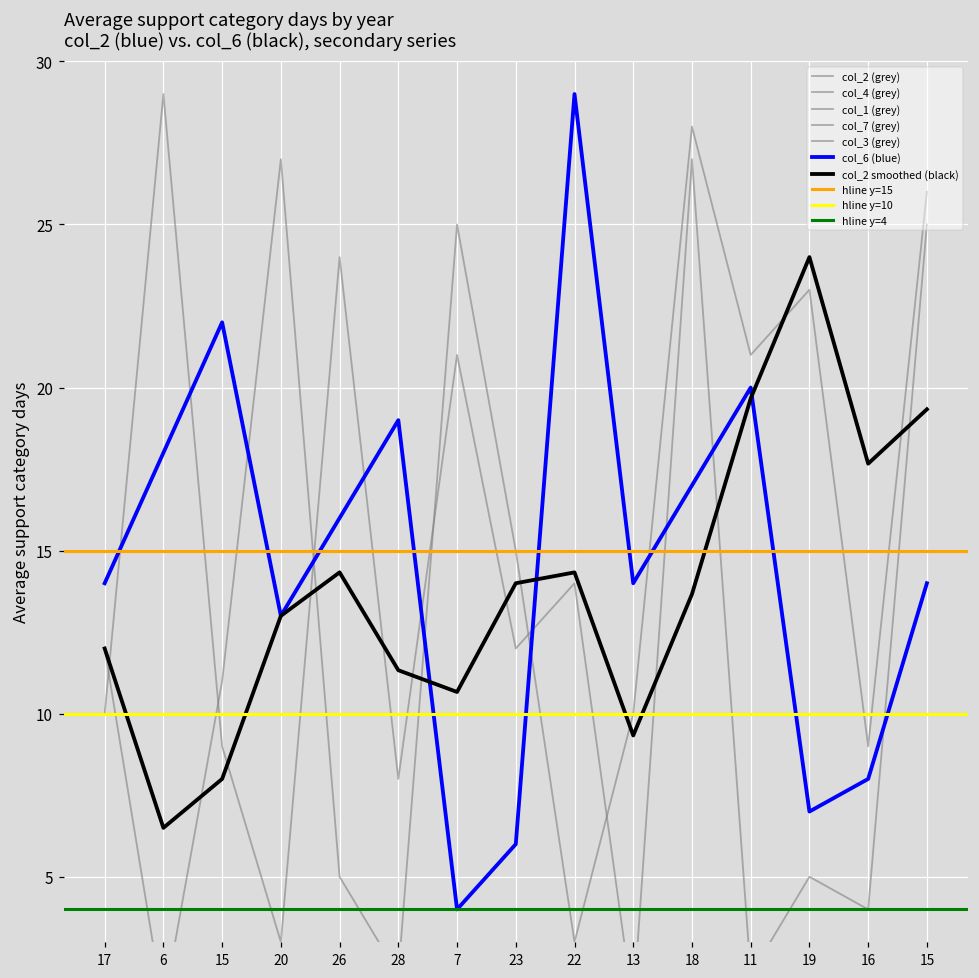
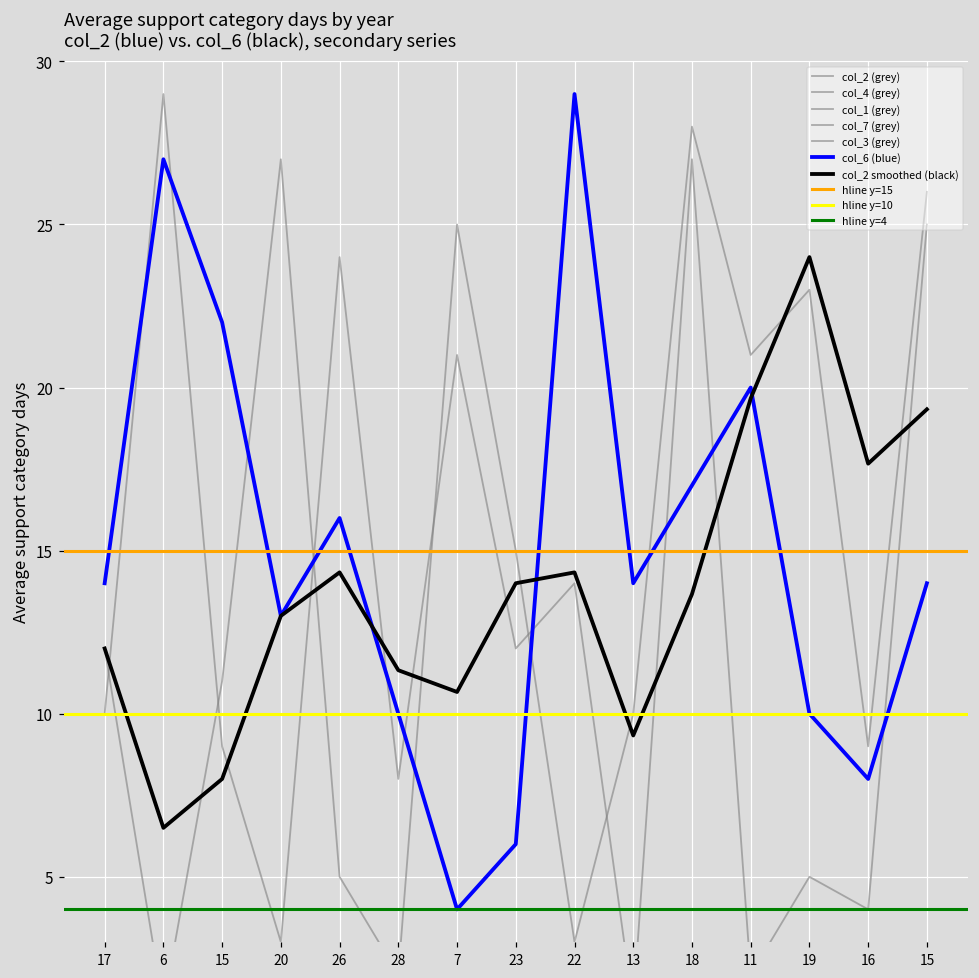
col_6 (blue), 6: 18 -> 27
col_6 (blue), 28: 19 -> 10
col_6 (blue), 19: 7 -> 10
